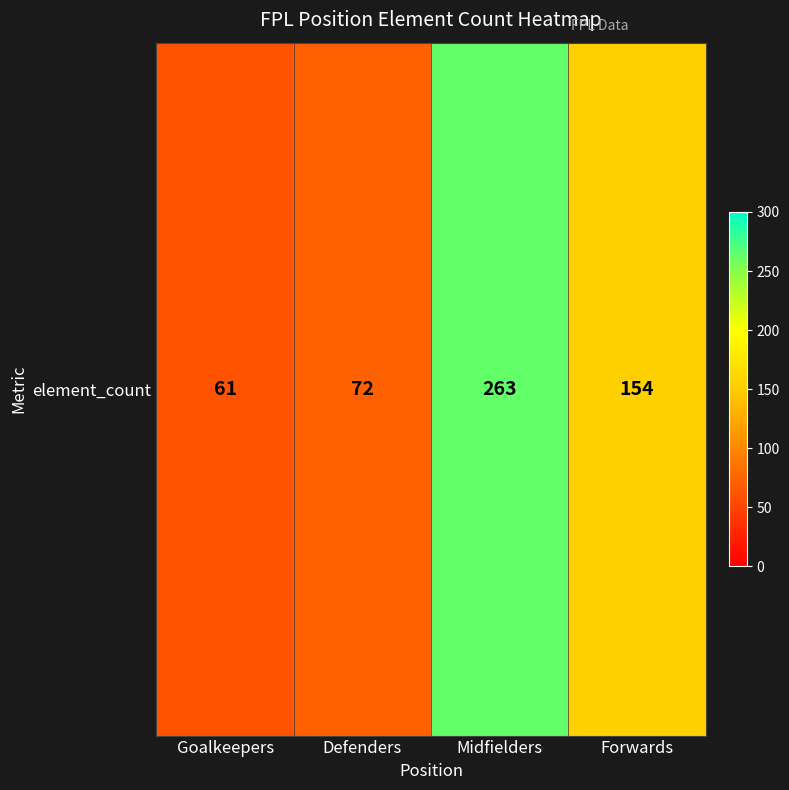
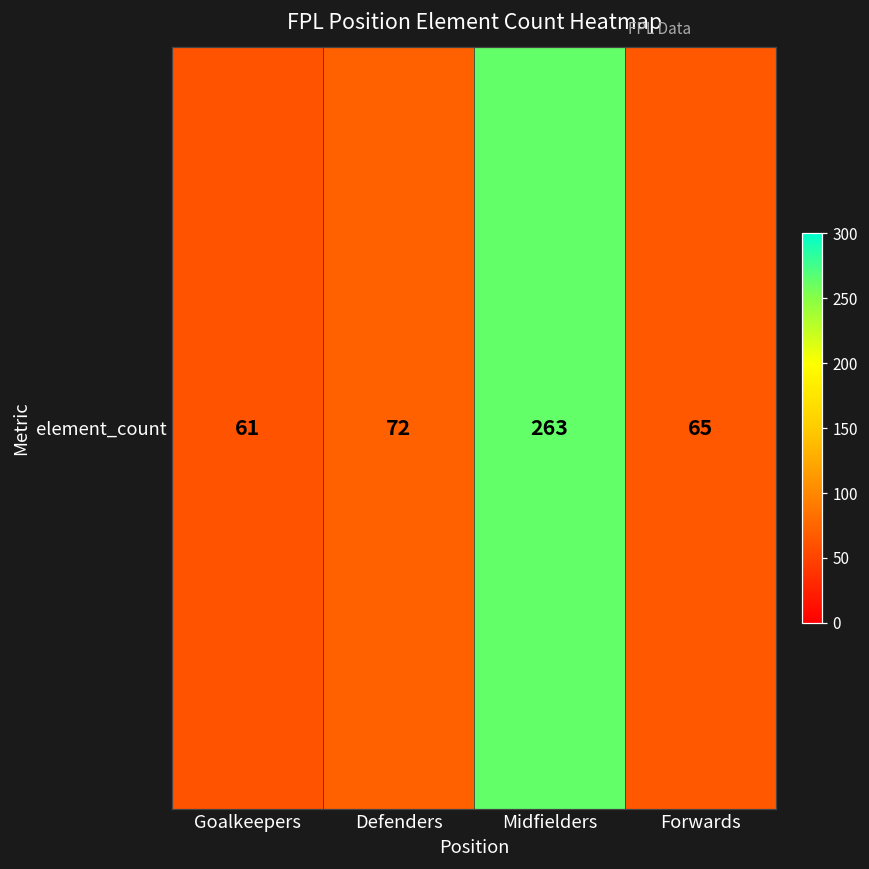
element_count, Forwards: 154 -> 65
